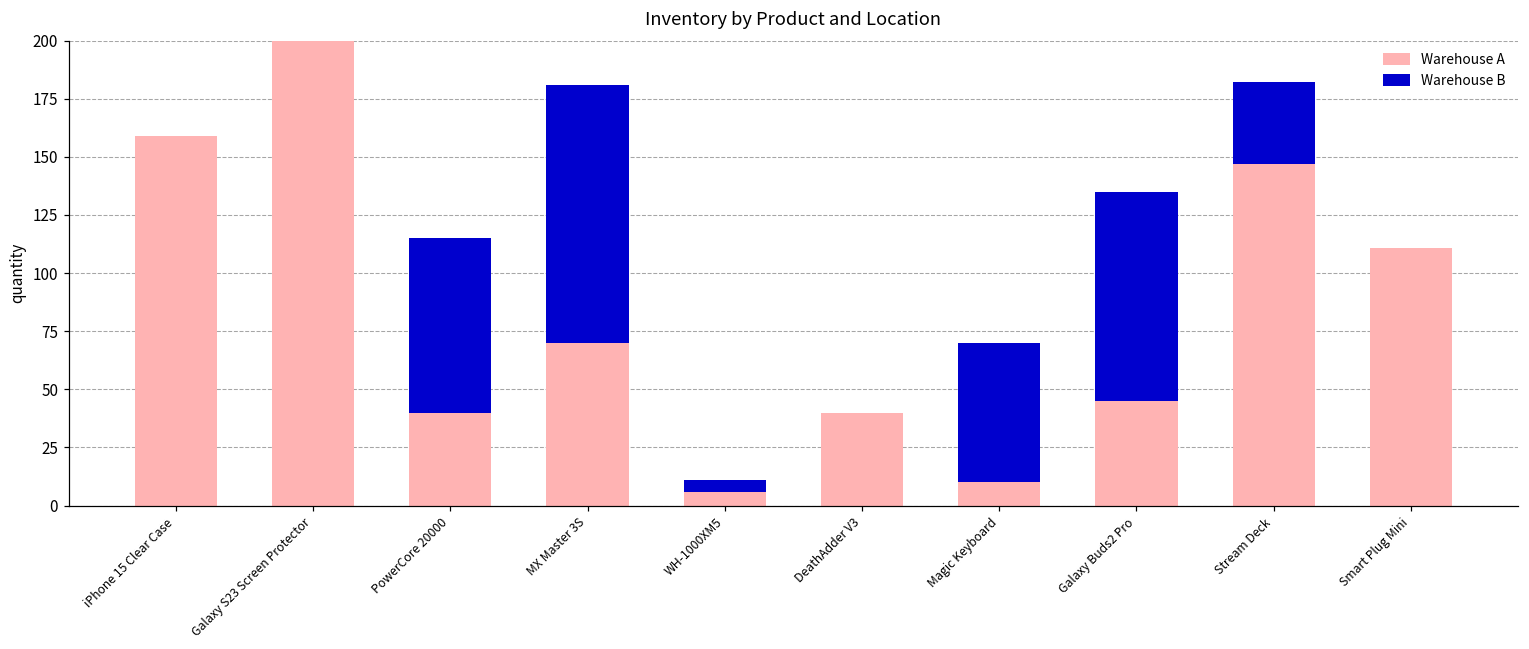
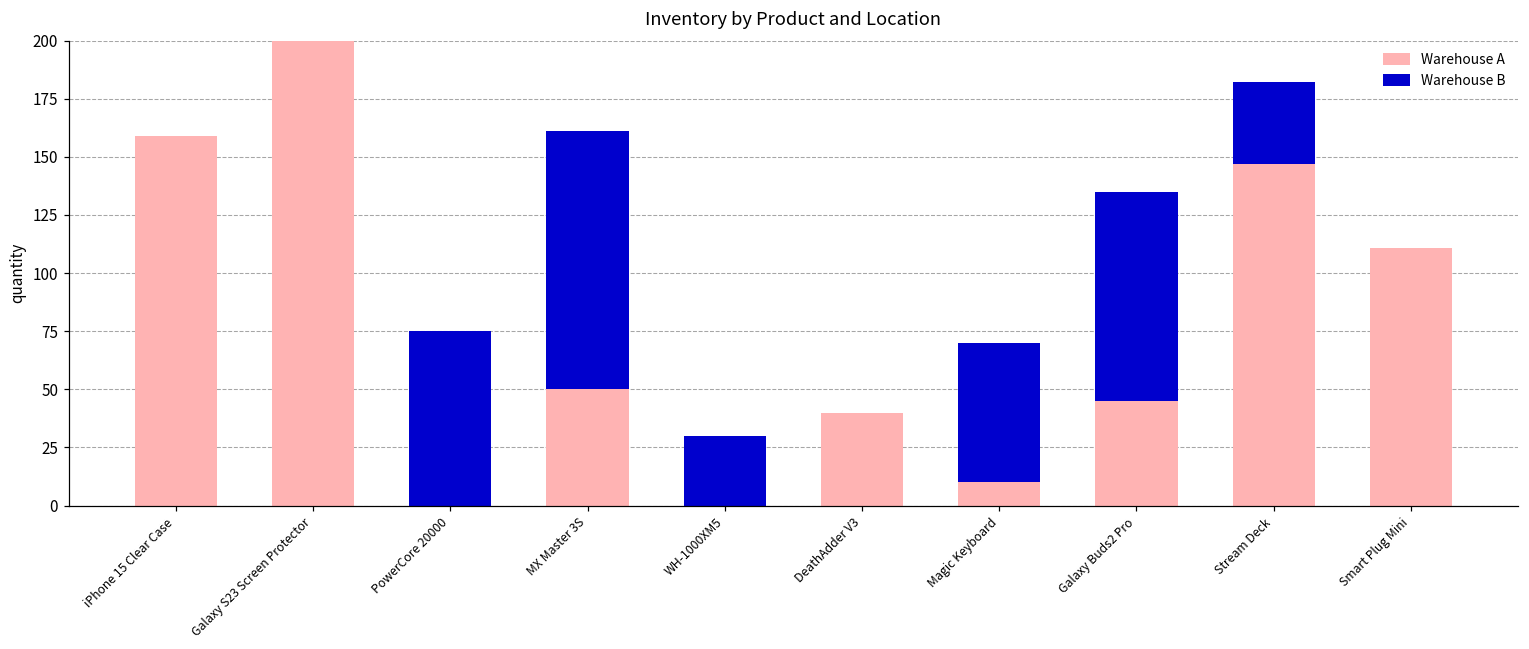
Warehouse A, PowerCore 20000: 40 -> 0
Warehouse A, MX Master 3S: 70 -> 50
Warehouse A, WH-1000XM5: 6 -> 0
Warehouse B, WH-1000XM5: 5 -> 30
